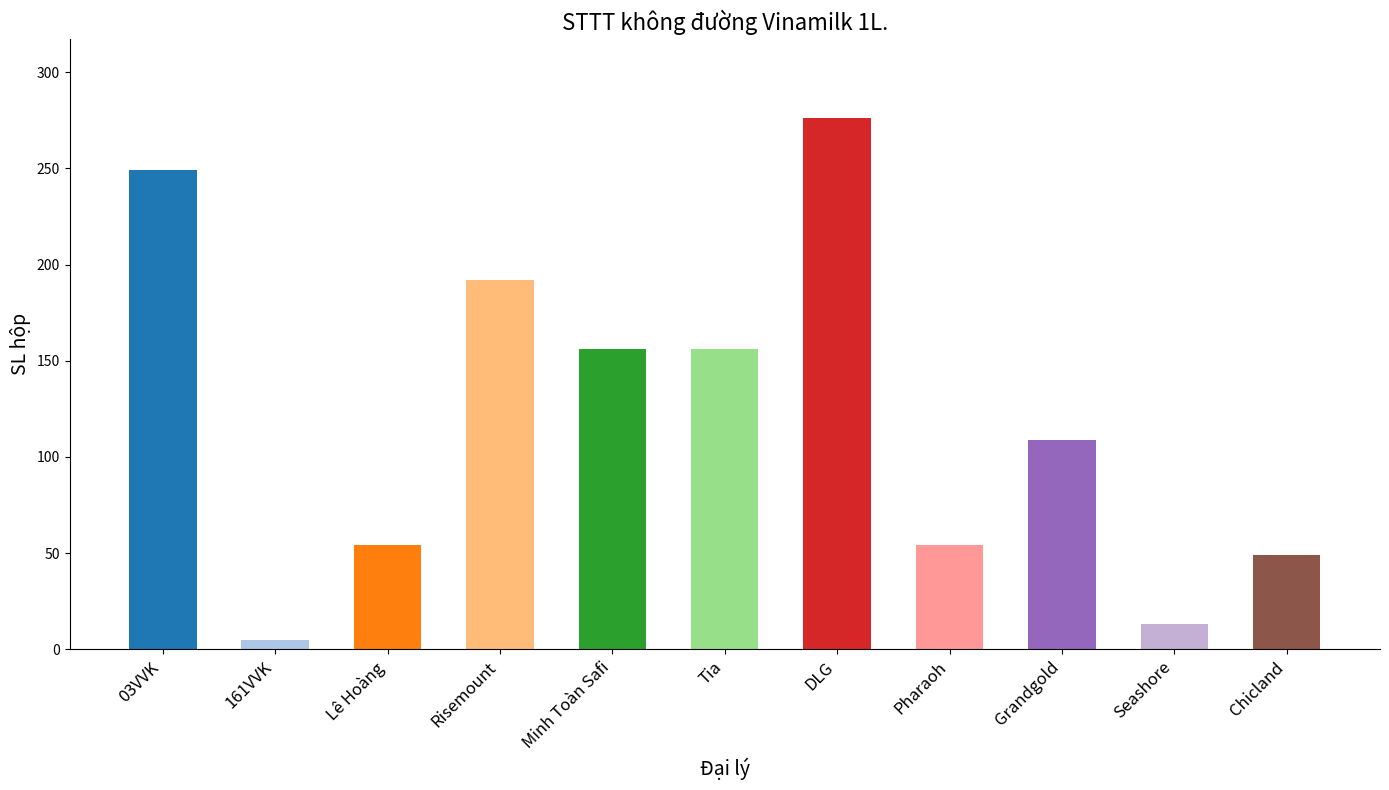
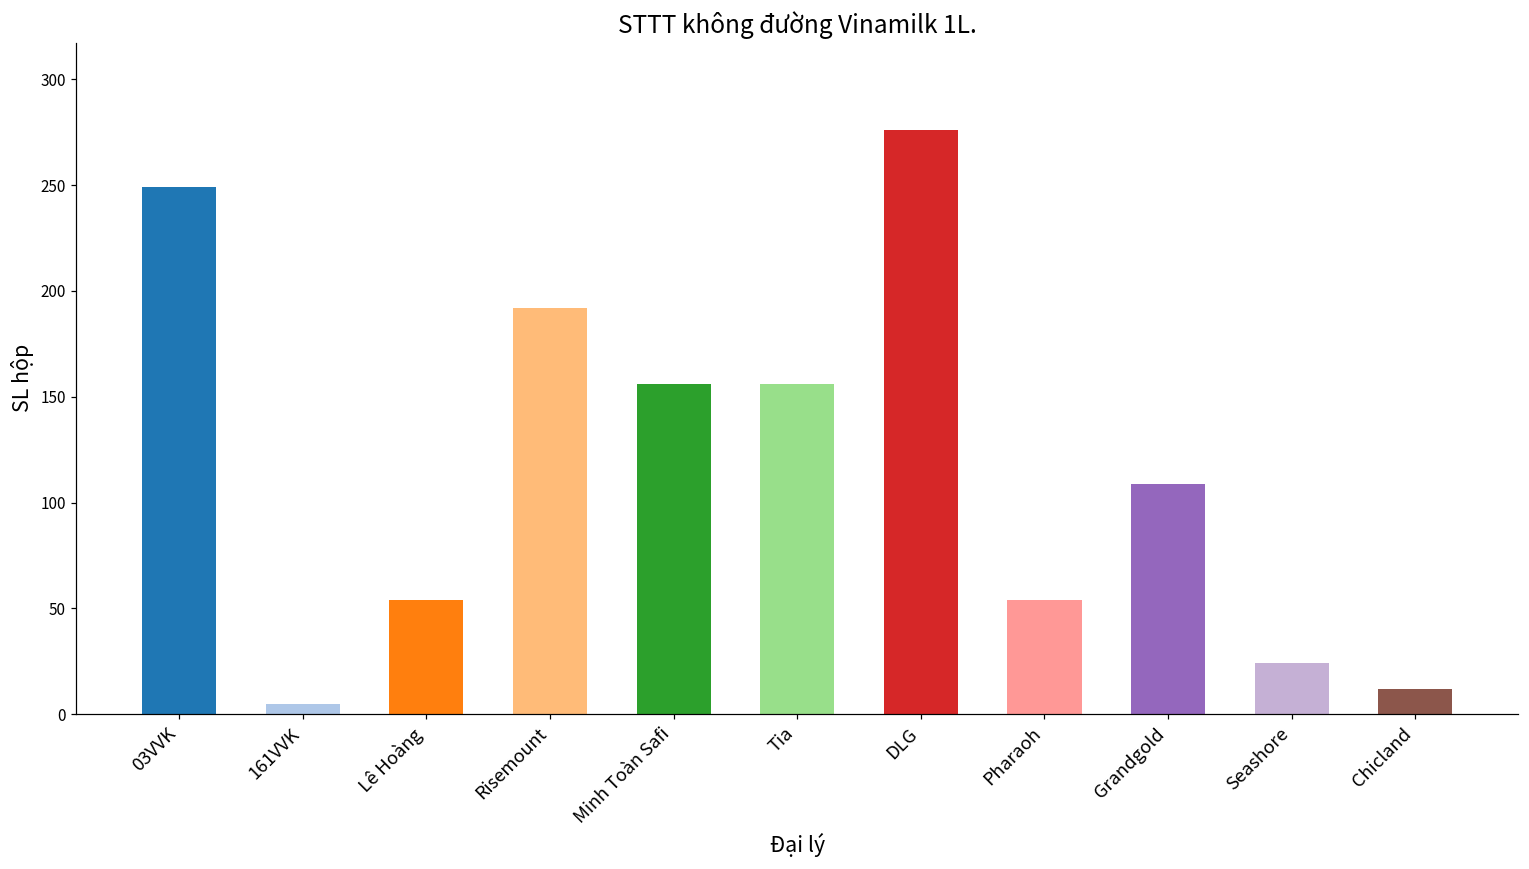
Seashore: 13 -> 24
Chicland: 49 -> 12
